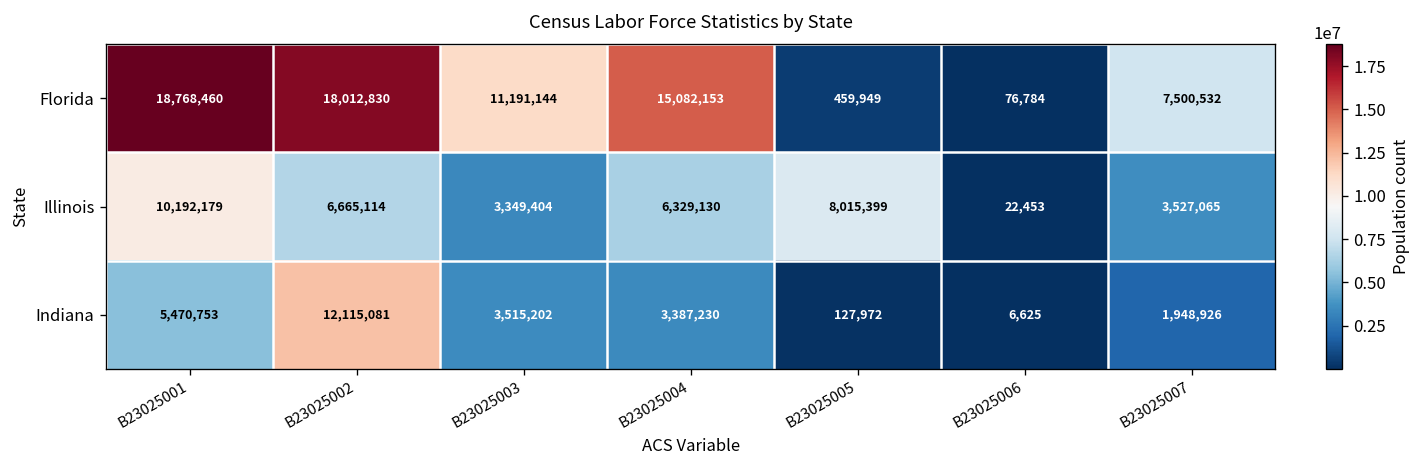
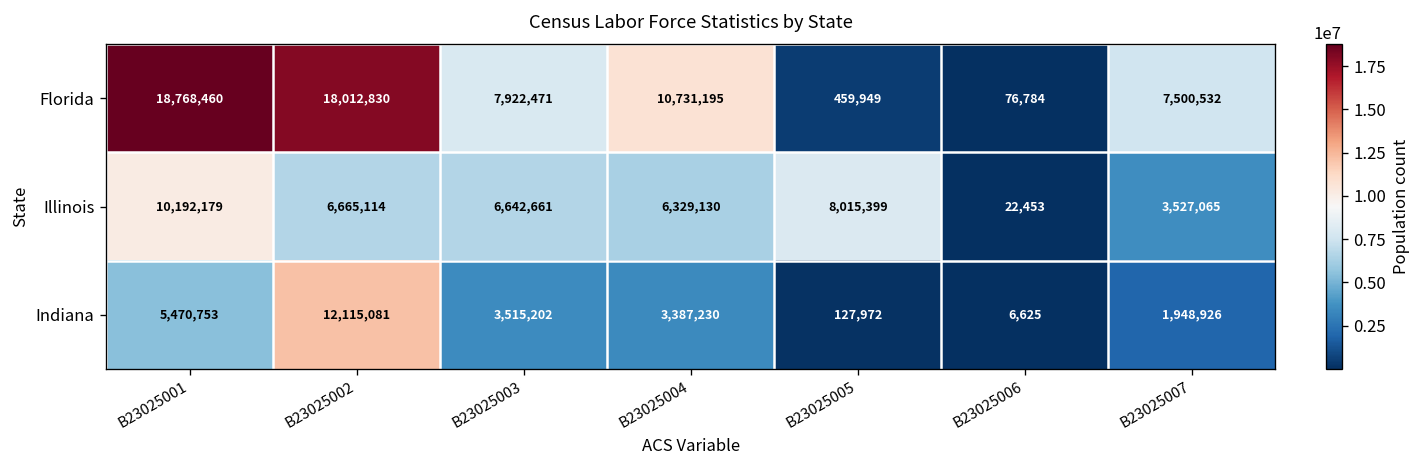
Florida, B23025003: 11,191,144 -> 7,922,471
Florida, B23025004: 15,082,153 -> 10,731,195
Illinois, B23025003: 3,349,404 -> 6,642,661
